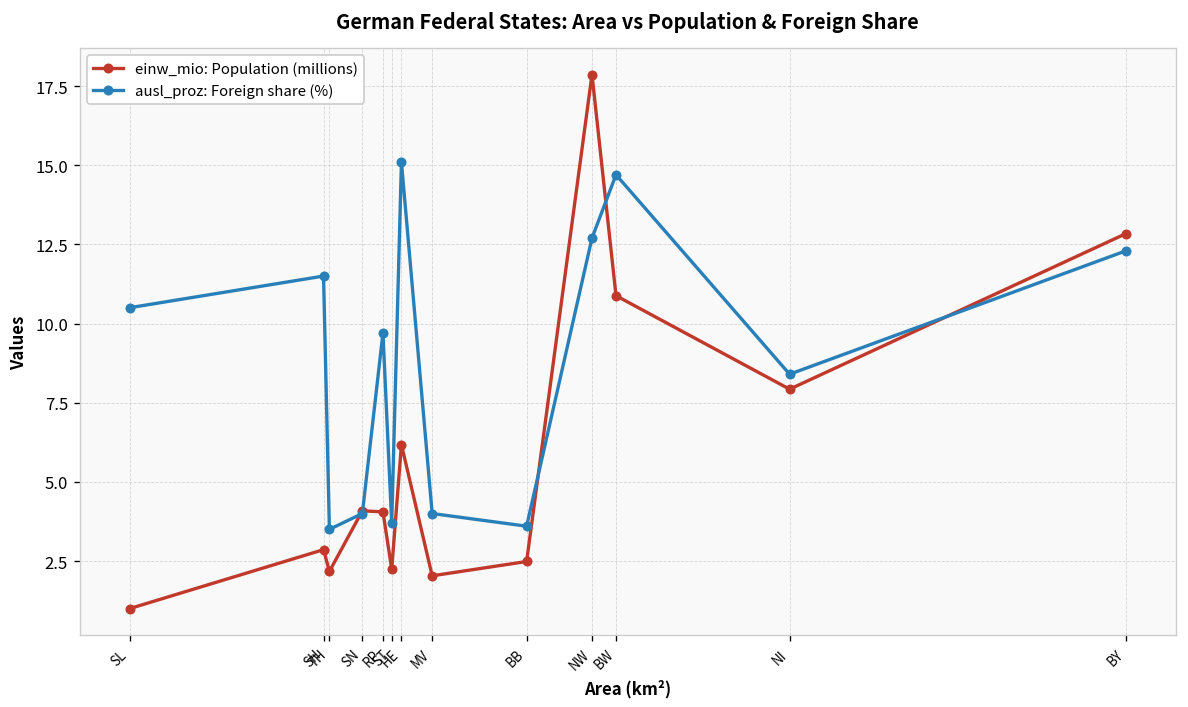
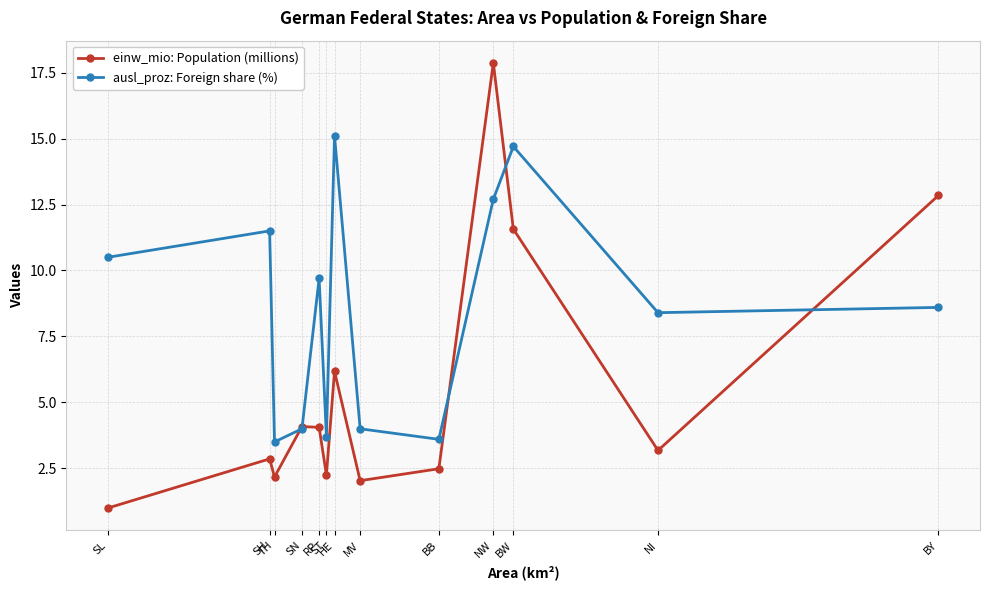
einw_mio: Population (millions), BW: 10.9 -> 11.6
einw_mio: Population (millions), NI: 7.9 -> 3.2
ausl_proz: Foreign share (%), BY: 12.3 -> 8.6
